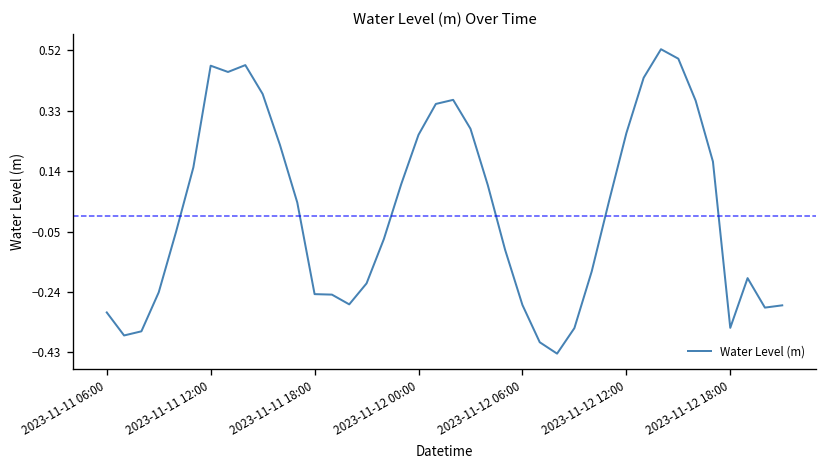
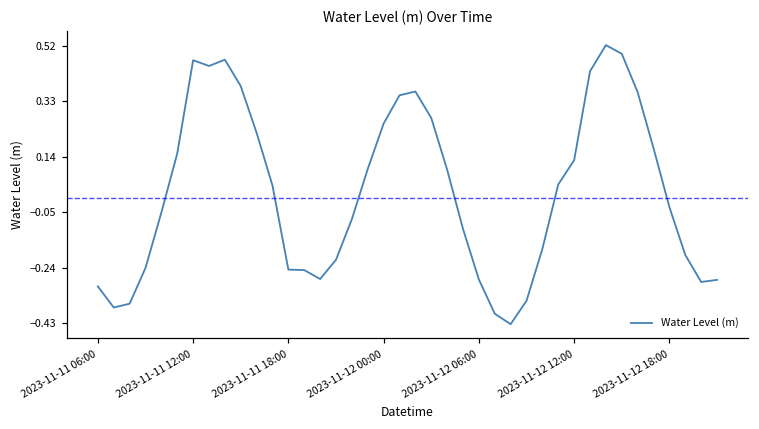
2023-11-12 12:00: 0.26 -> 0.13
2023-11-12 18:00: -0.35 -> -0.03
